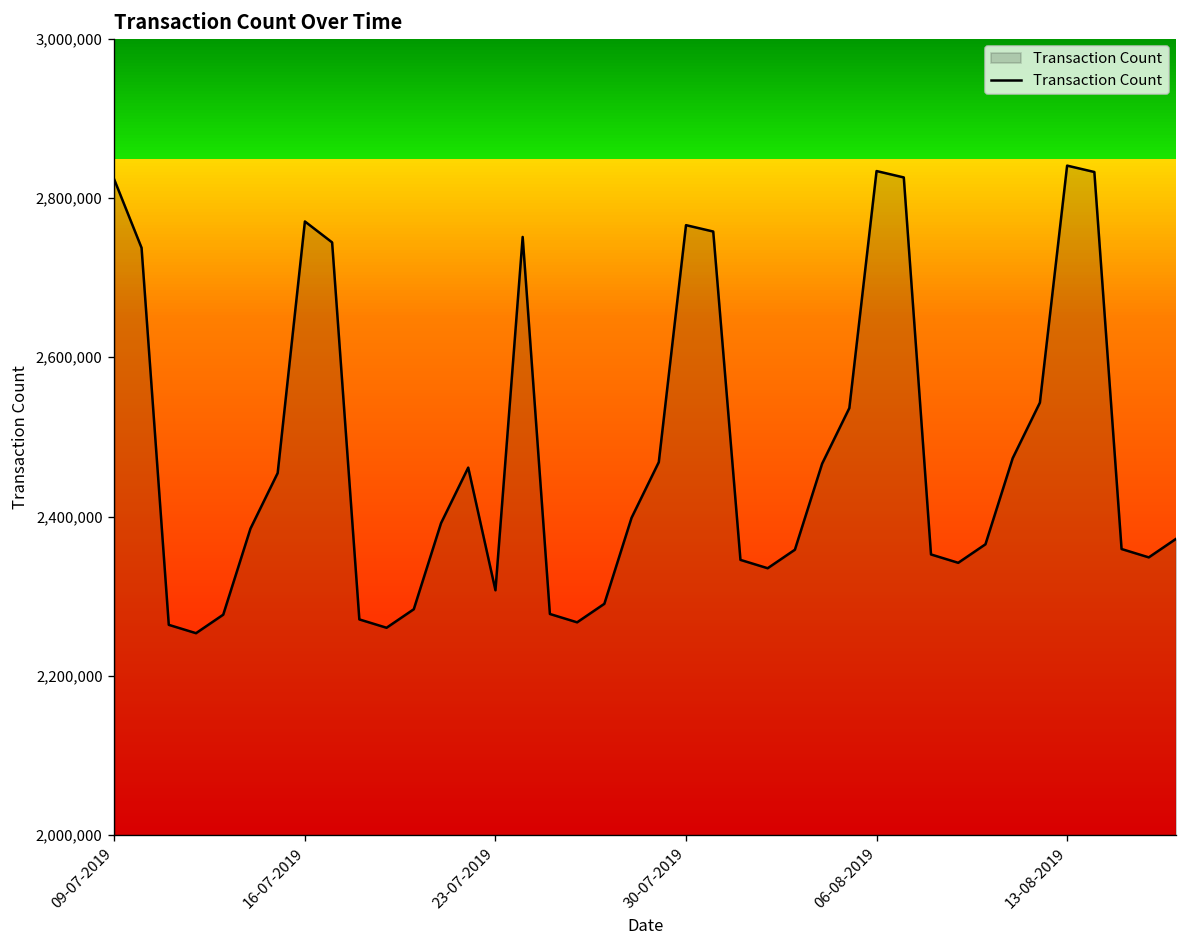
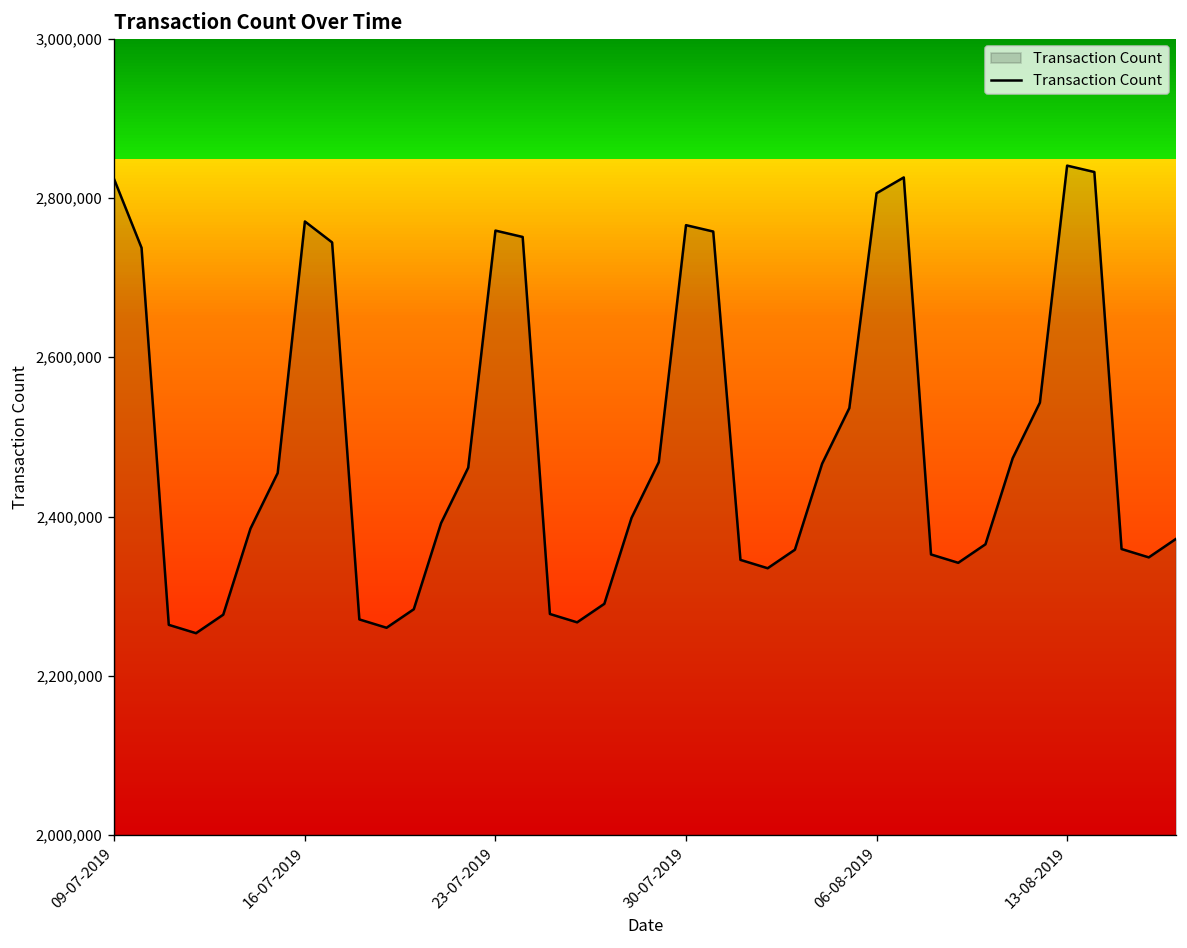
23-07-2019: 2,310,000 -> 2,760,000
06-08-2019: 2,830,000 -> 2,810,000
